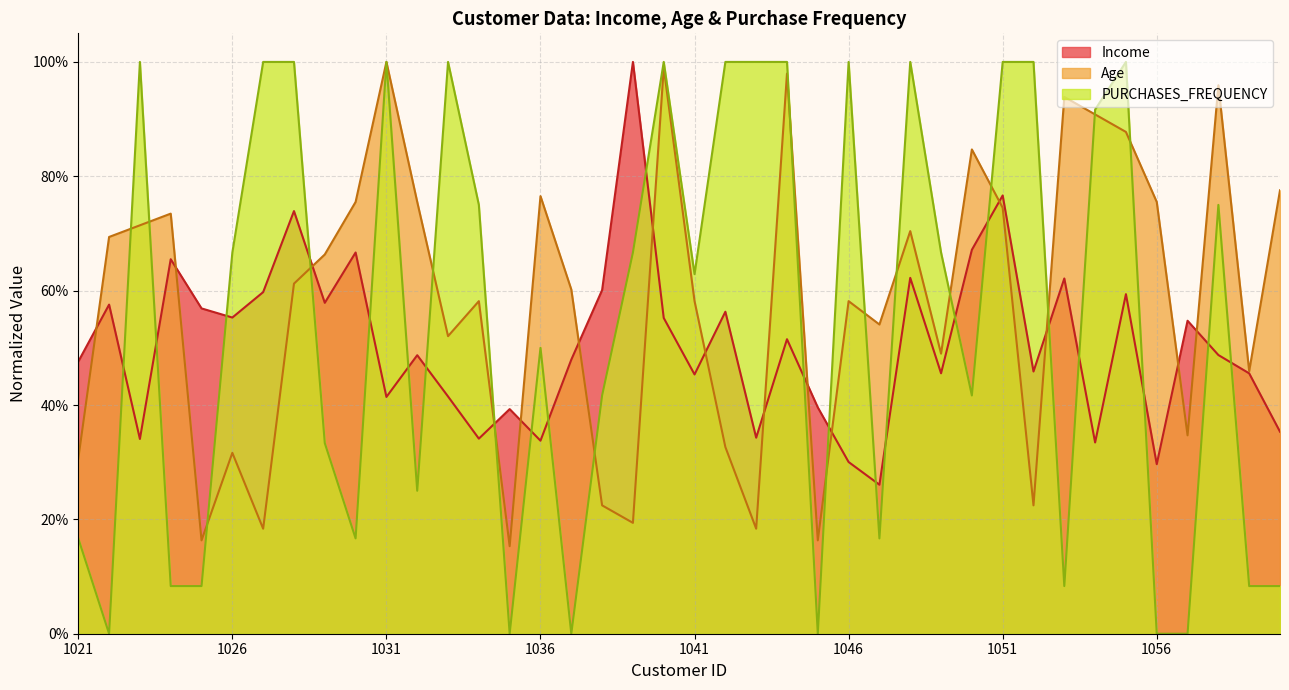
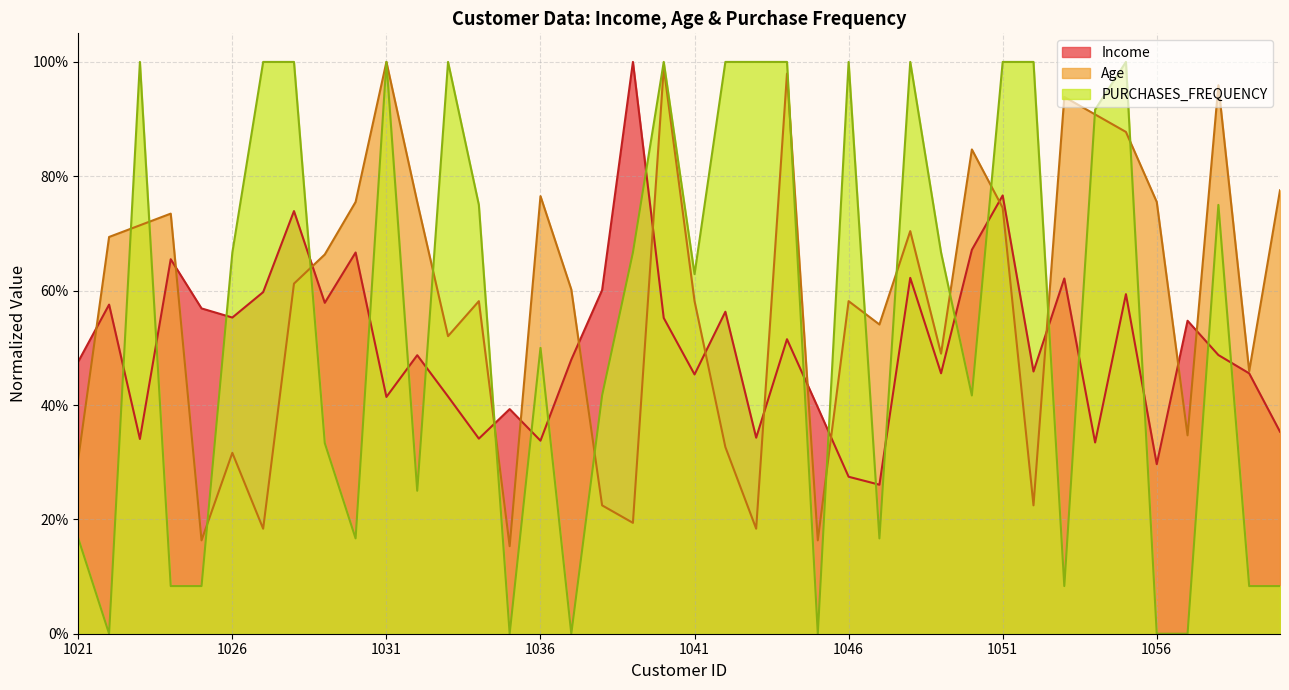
Income, 1046: 30% -> 27%
